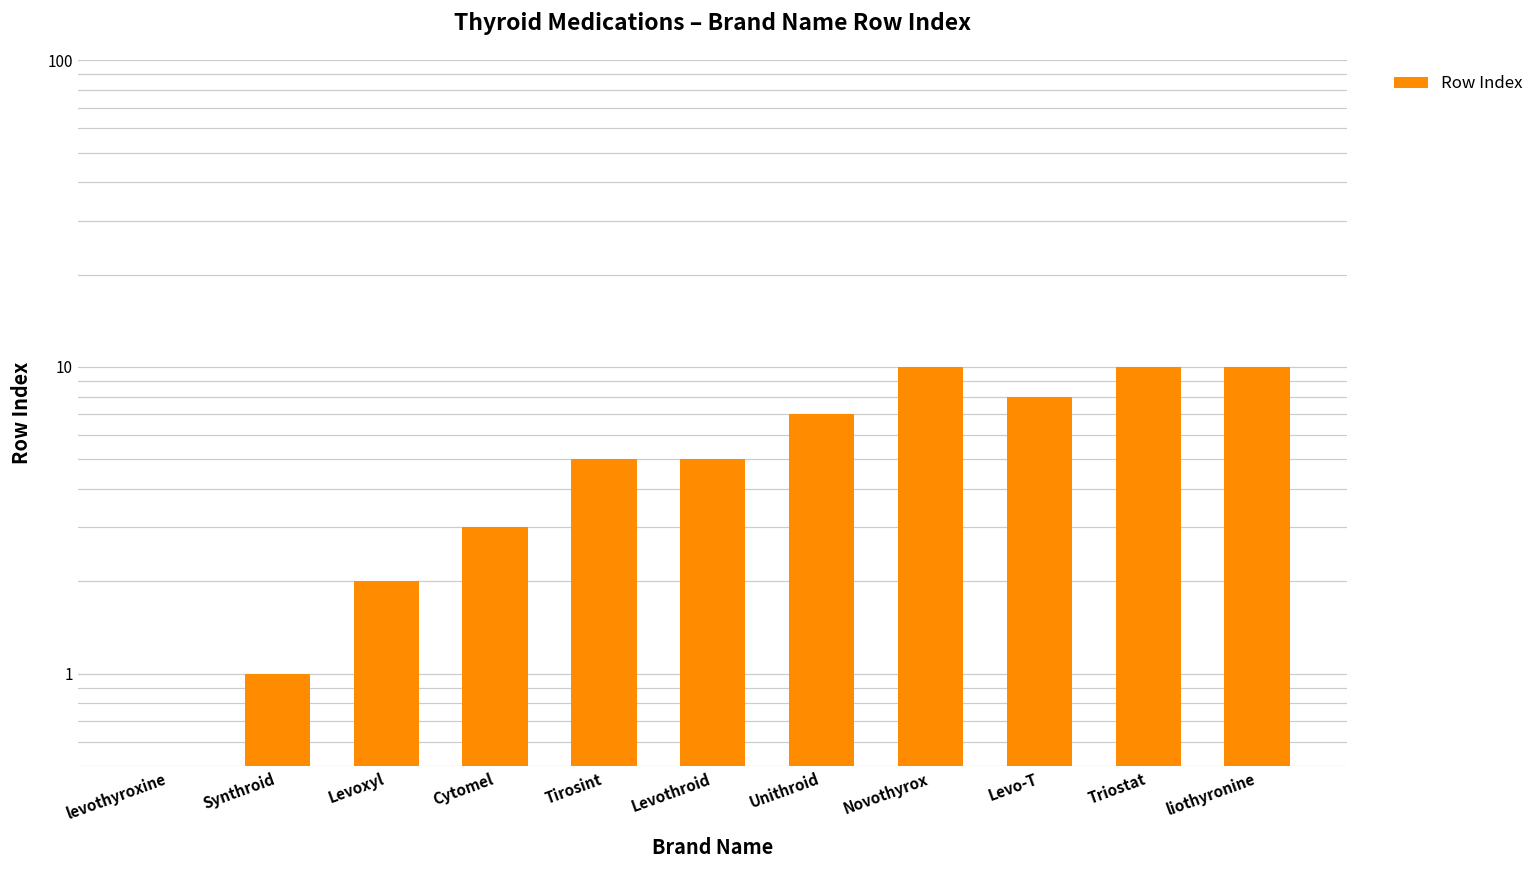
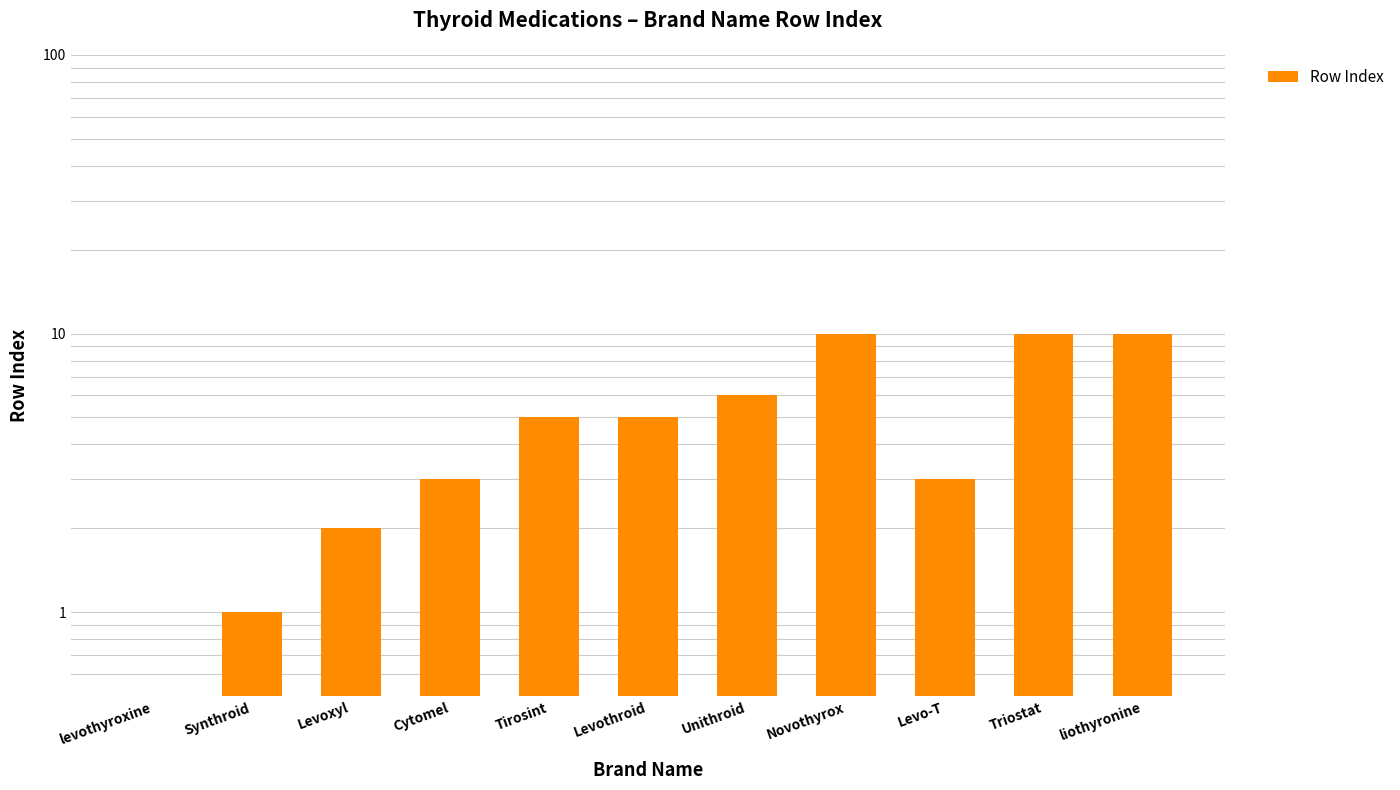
Unithroid: 7 -> 6
Levo-T: 8 -> 3
